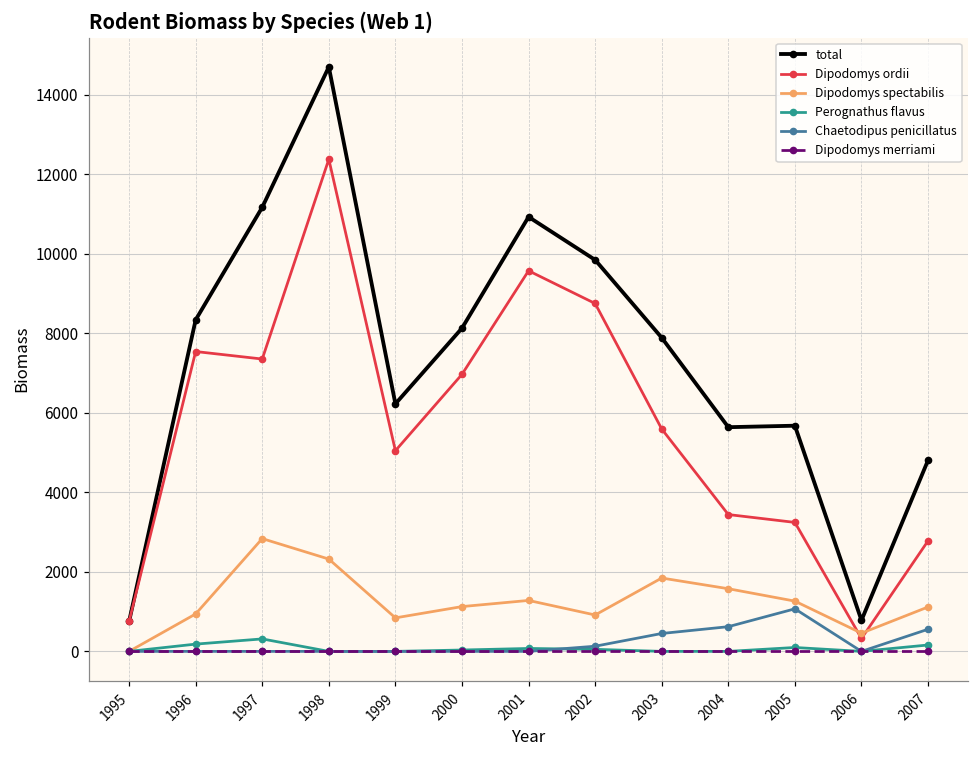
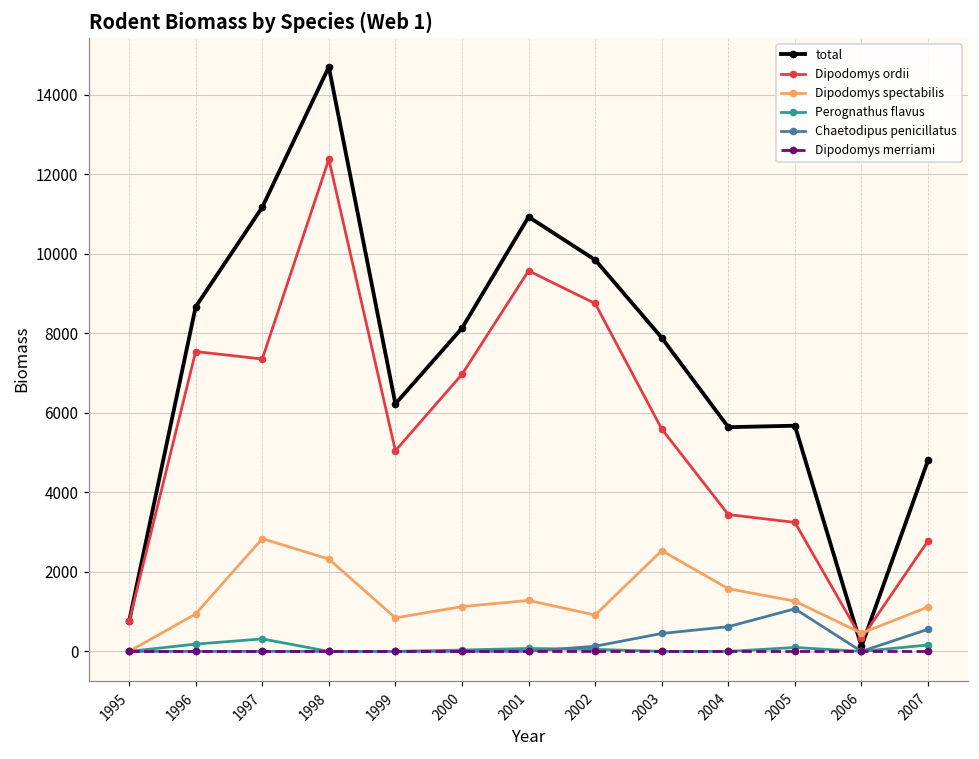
total, 1996: 8300 -> 8700
Dipodomys spectabilis, 2003: 1800 -> 2500
total, 2006: 800 -> 100
